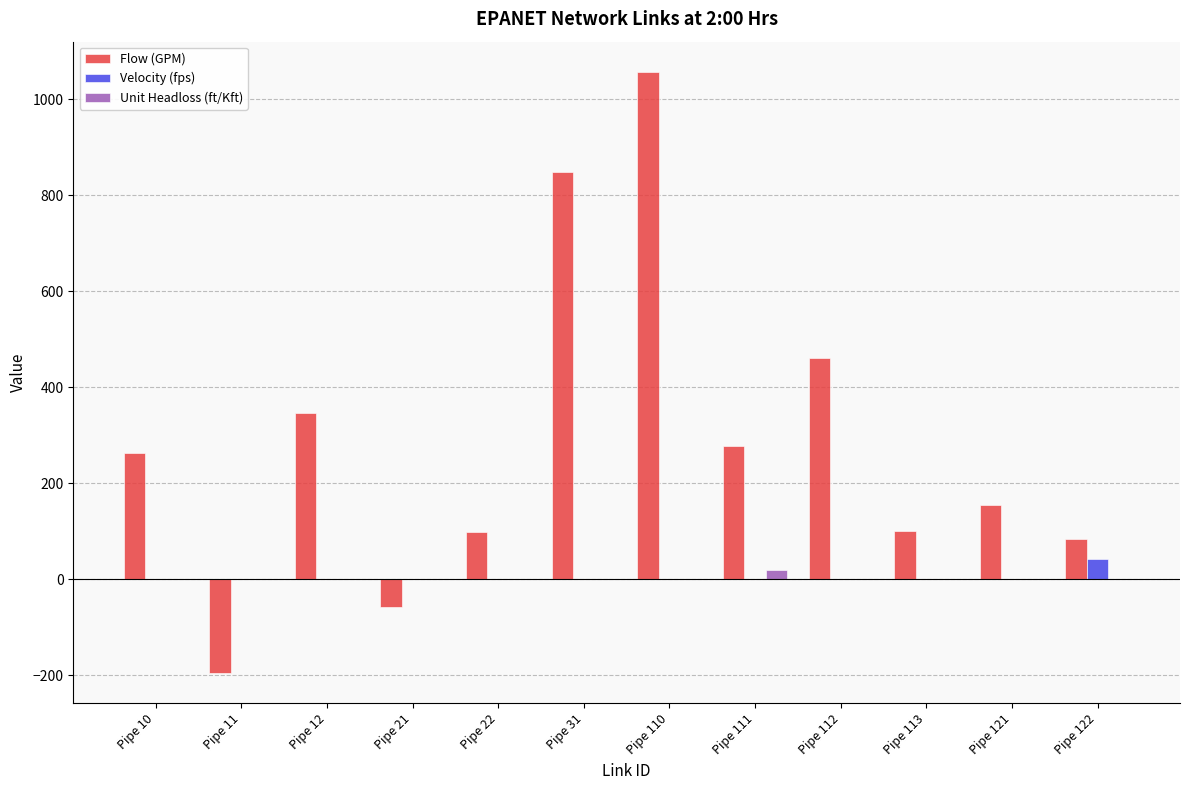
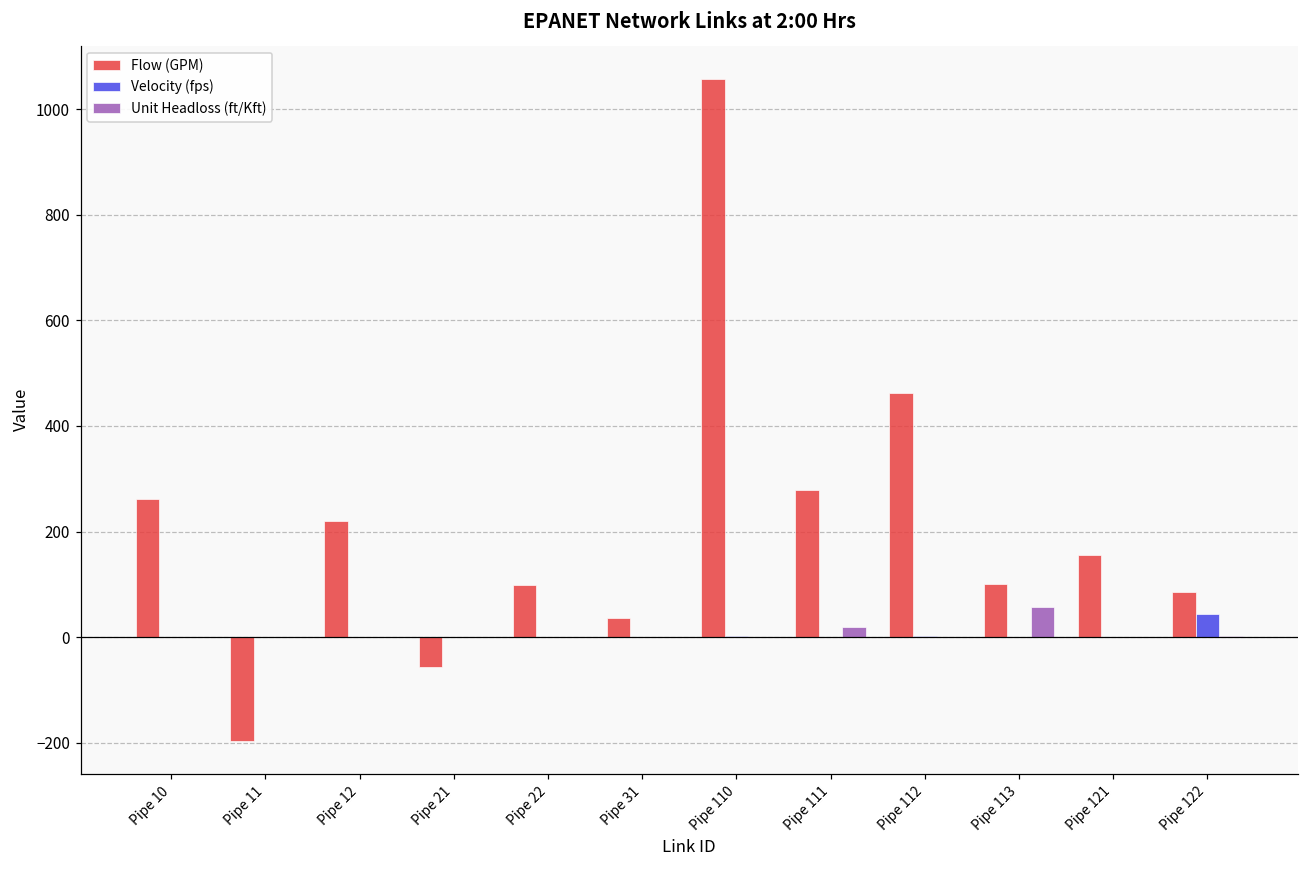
Flow (GPM), Pipe 12: 350 -> 220
Flow (GPM), Pipe 31: 850 -> 40
Unit Headloss (ft/Kft), Pipe 113: 0 -> 60
